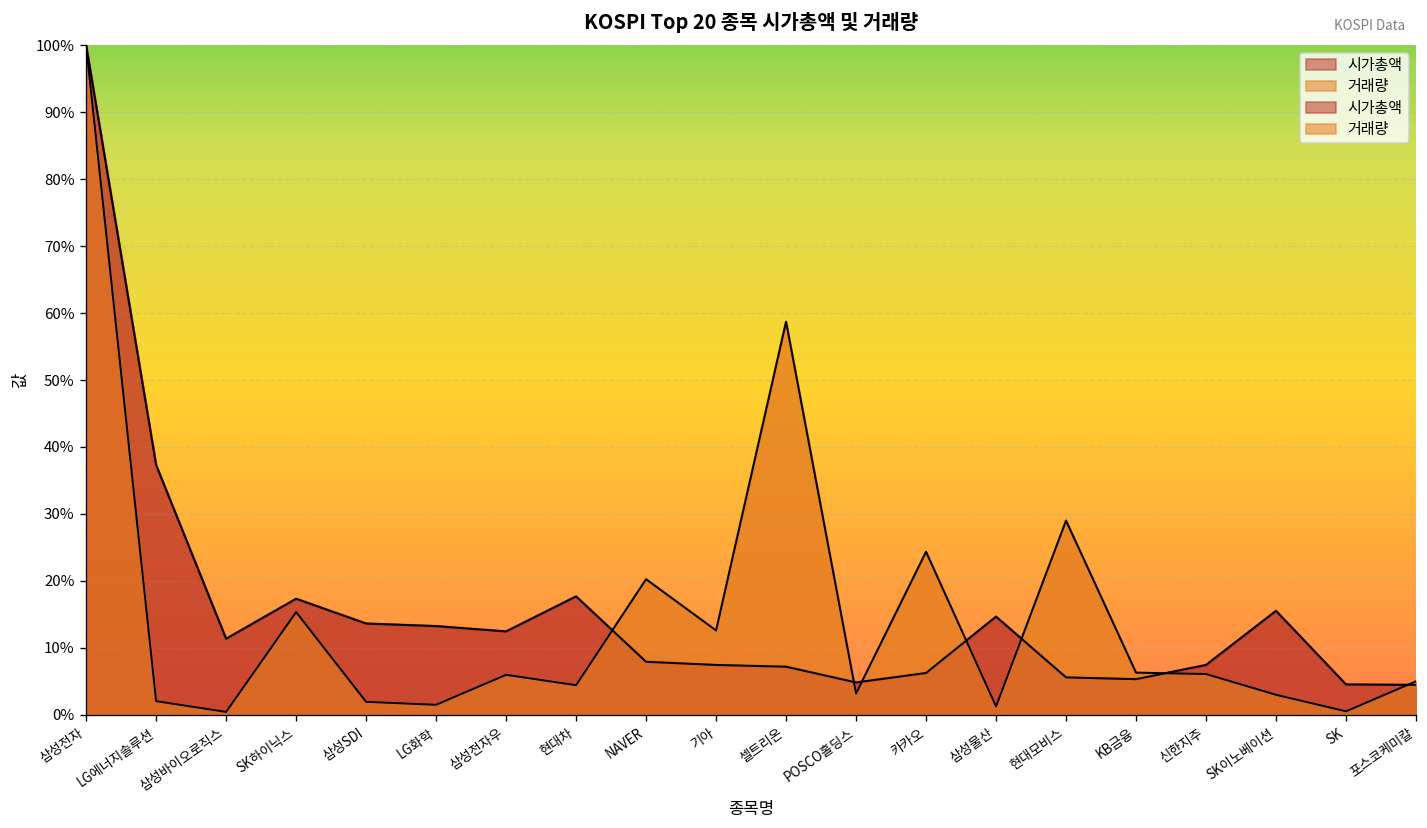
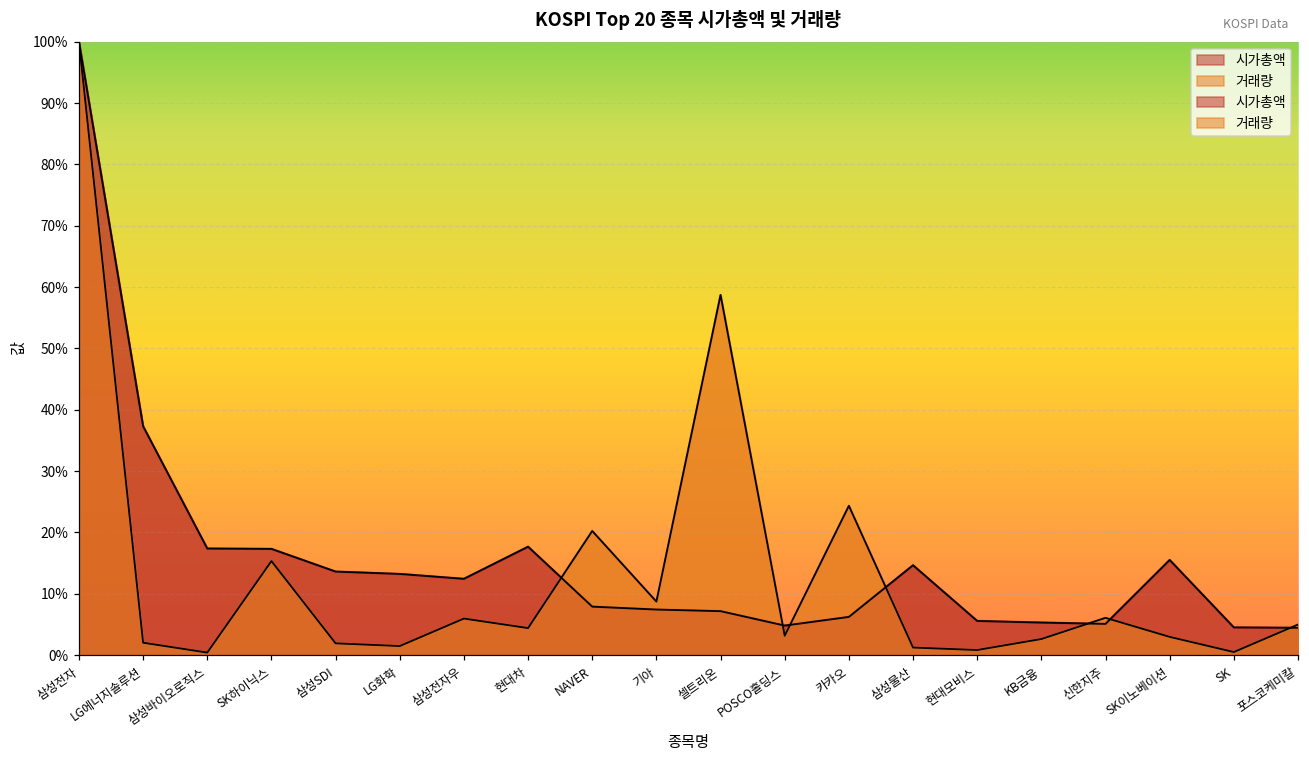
시가총액, 삼성바이오로직스: 11% -> 17%
거래량, 기아: 13% -> 9%
거래량, 현대모비스: 29% -> 1%
거래량, KB금융: 6% -> 3%
시가총액, 신한지주: 7% -> 5%
